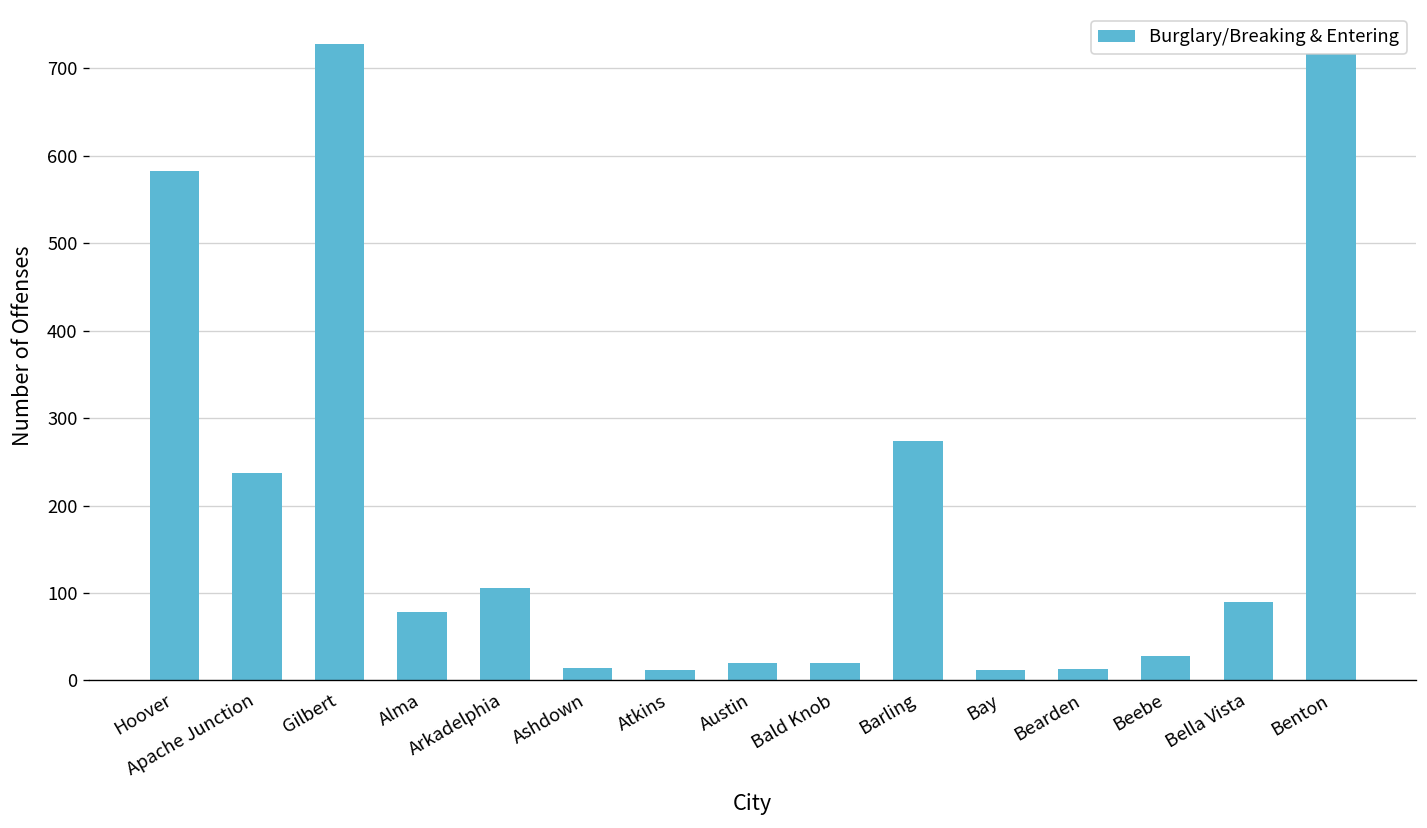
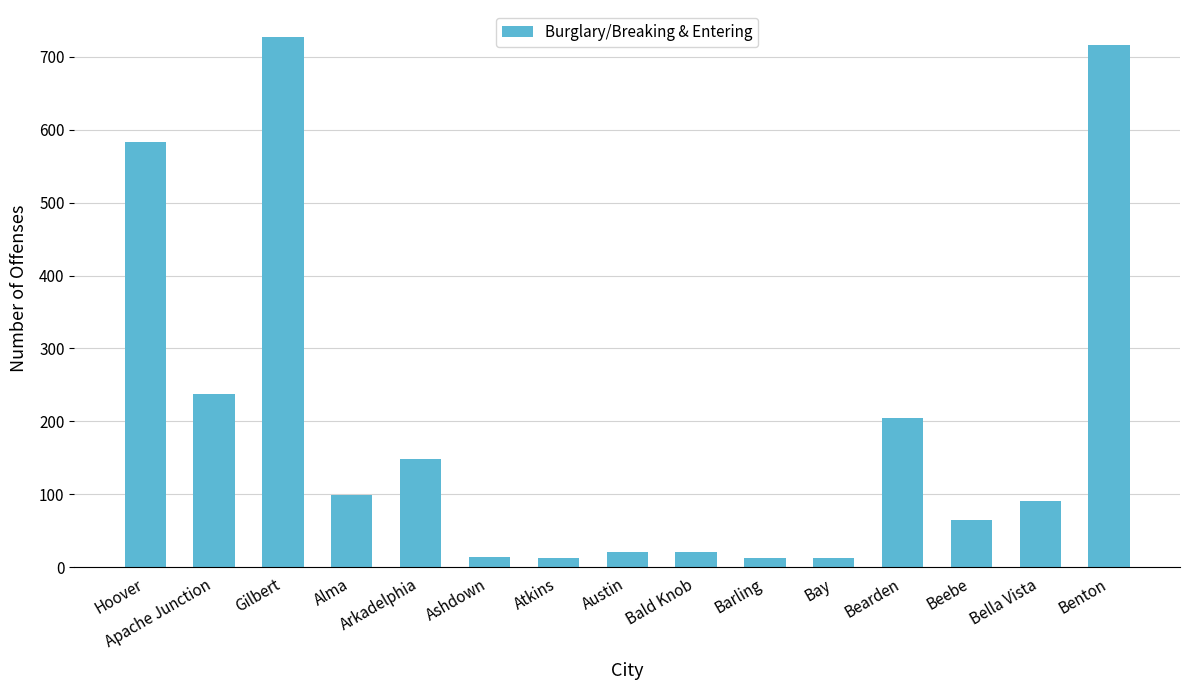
Alma: 80 -> 100
Arkadelphia: 110 -> 150
Barling: 270 -> 10
Bearden: 10 -> 210
Beebe: 30 -> 60
